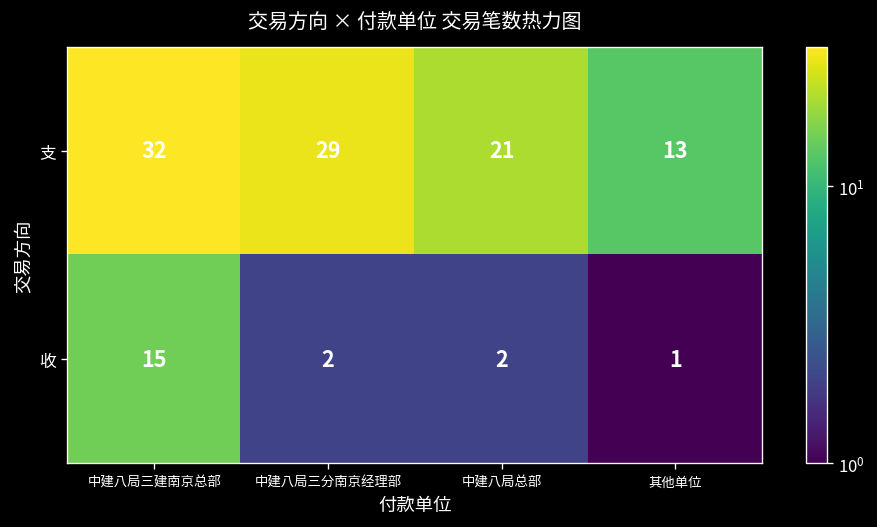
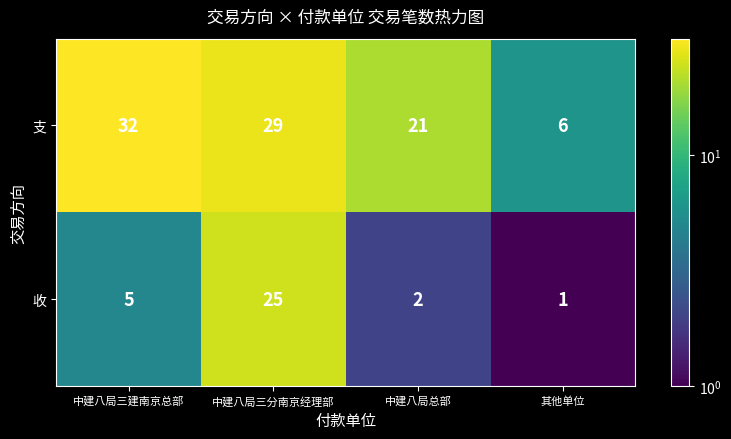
支, 其他单位: 13 -> 6
收, 中建八局三建南京总部: 15 -> 5
收, 中建八局三分南京经理部: 2 -> 25
